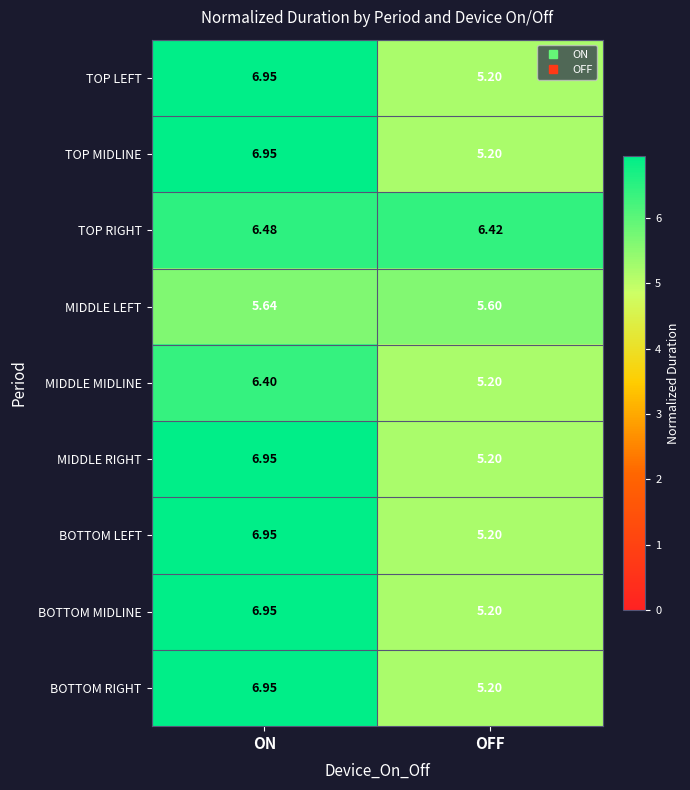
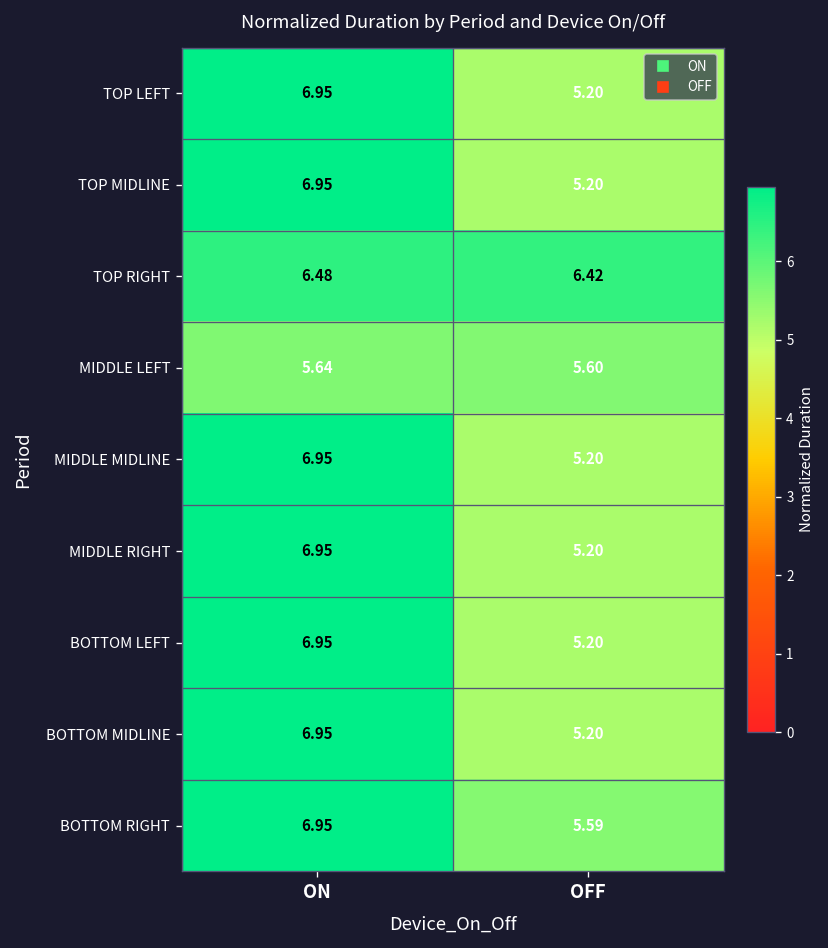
MIDDLE MIDLINE, ON: 6.40 -> 6.95
BOTTOM RIGHT, OFF: 5.20 -> 5.59
